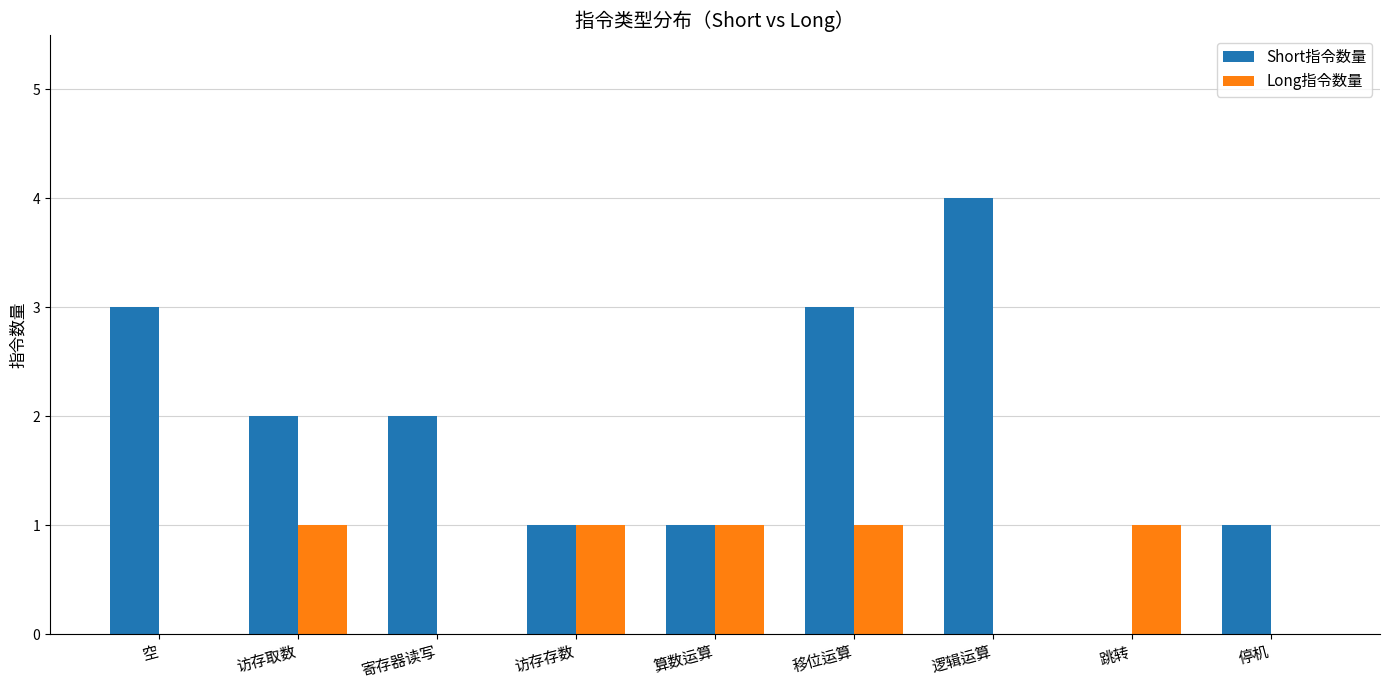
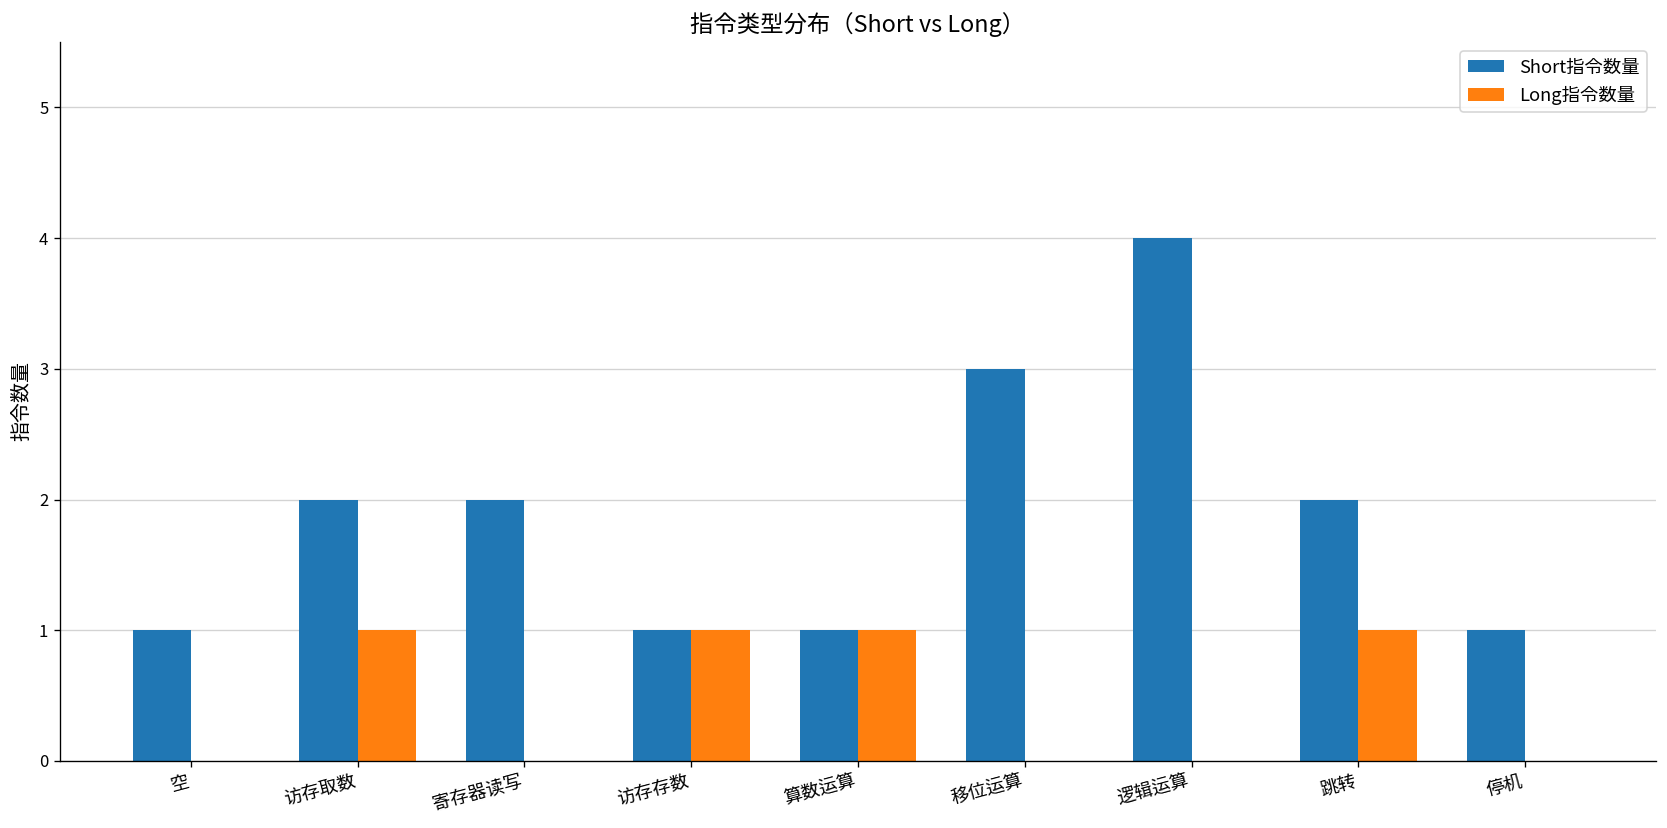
Short指令数量, 空: 3 -> 1
Long指令数量, 移位运算: 1 -> 0
Short指令数量, 跳转: 0 -> 2
